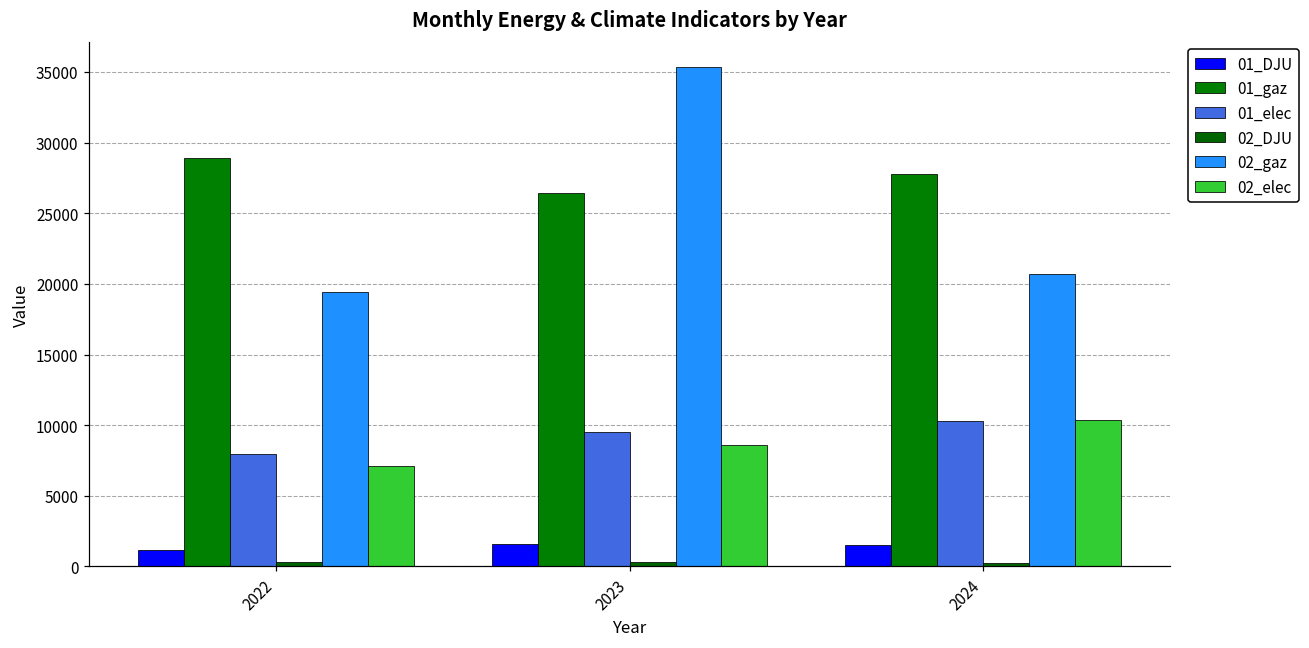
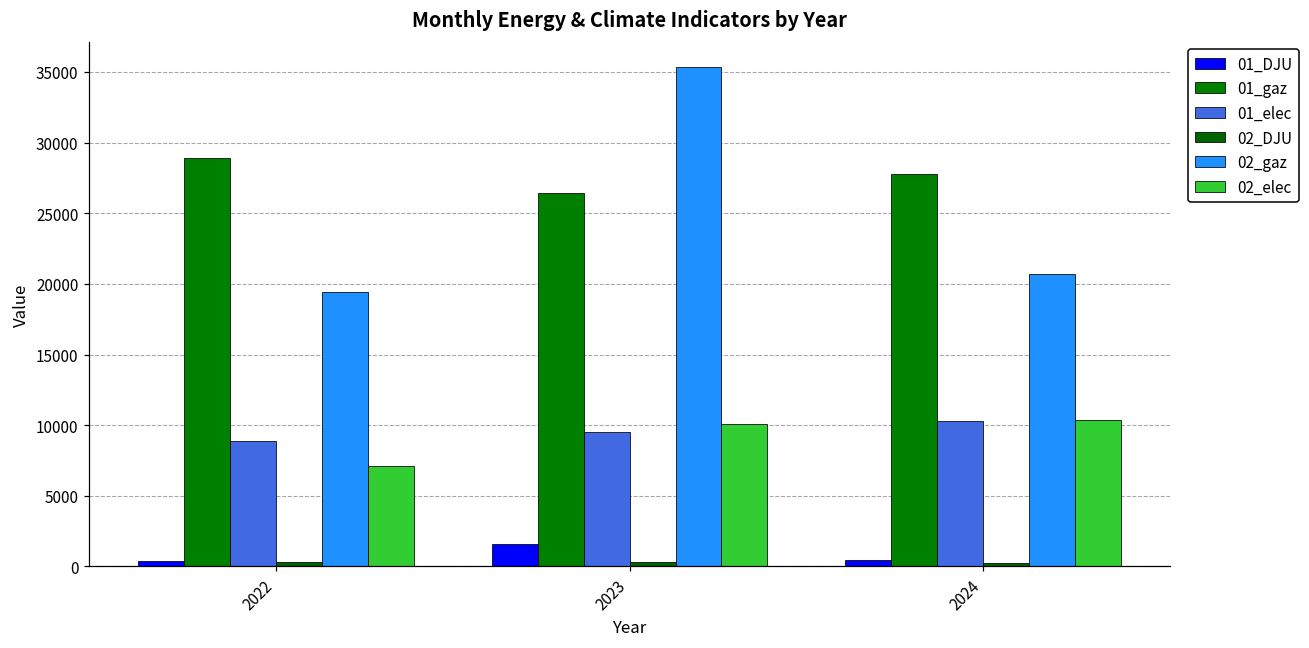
01_DJU, 2022: 1200 -> 400
01_elec, 2022: 7900 -> 8900
02_elec, 2023: 8600 -> 10100
01_DJU, 2024: 1500 -> 400
